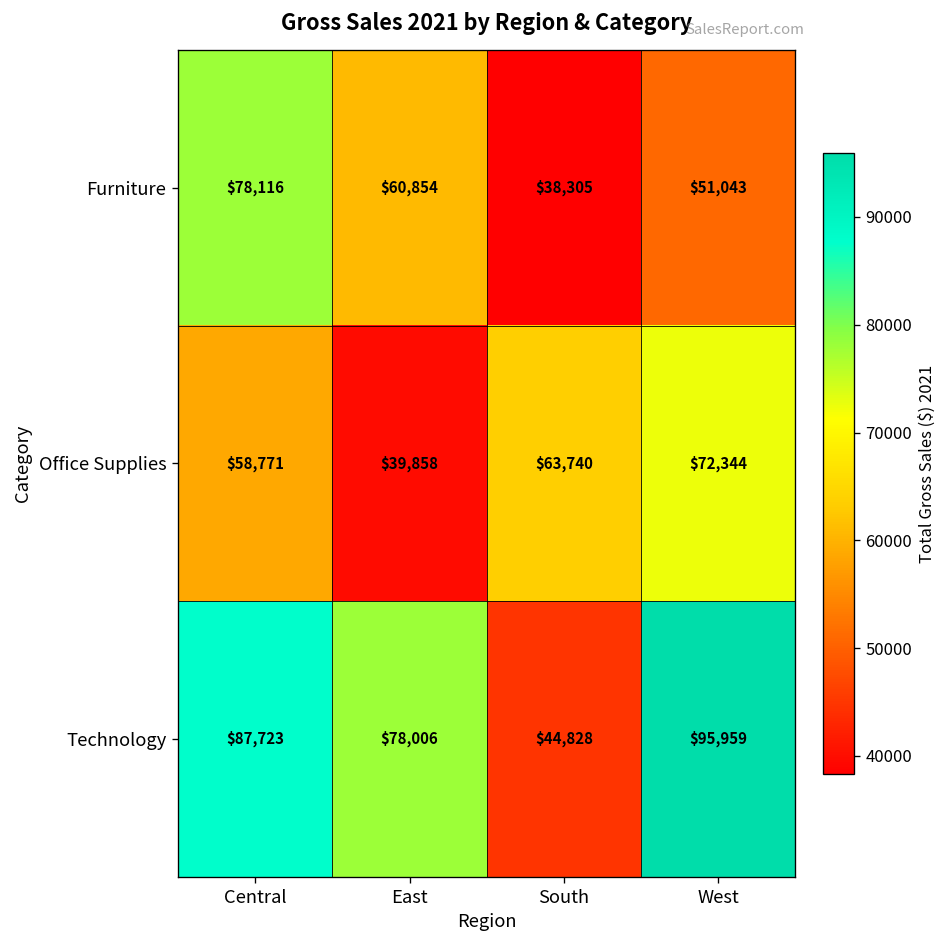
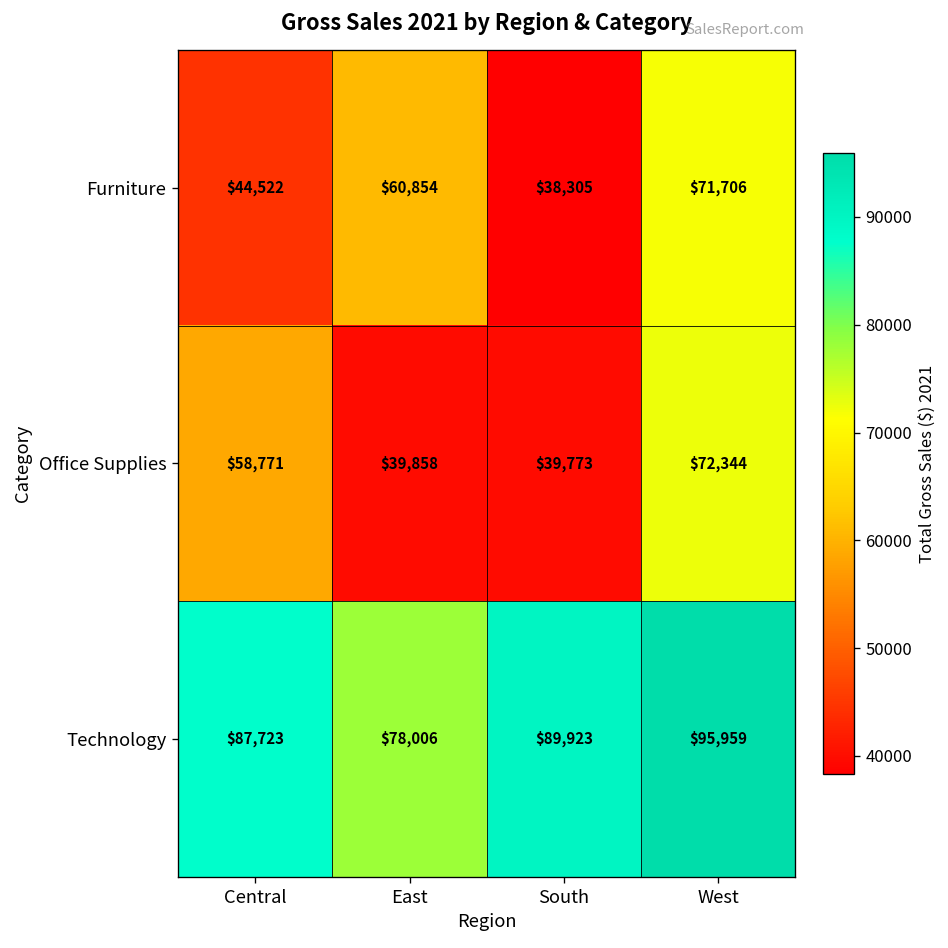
Furniture, Central: $78,116 -> $44,522
Furniture, West: $51,043 -> $71,706
Office Supplies, South: $63,740 -> $39,773
Technology, South: $44,828 -> $89,923
